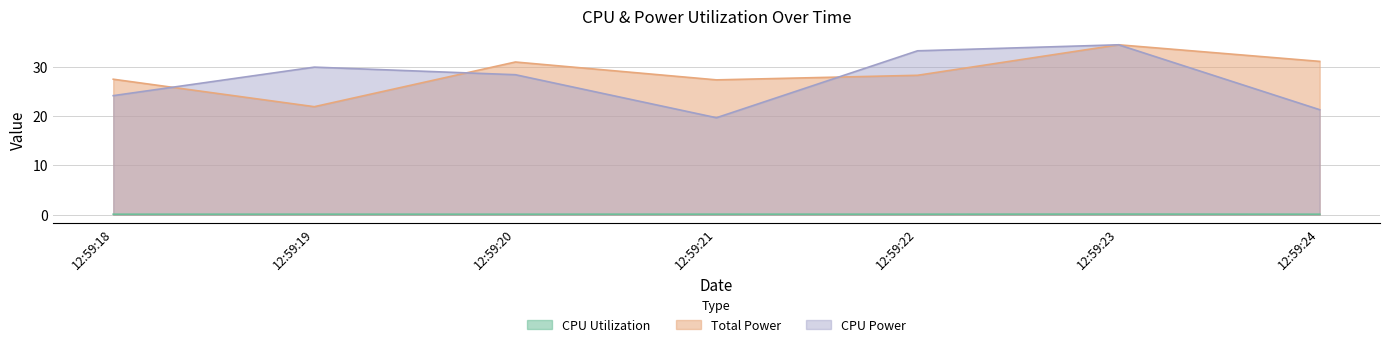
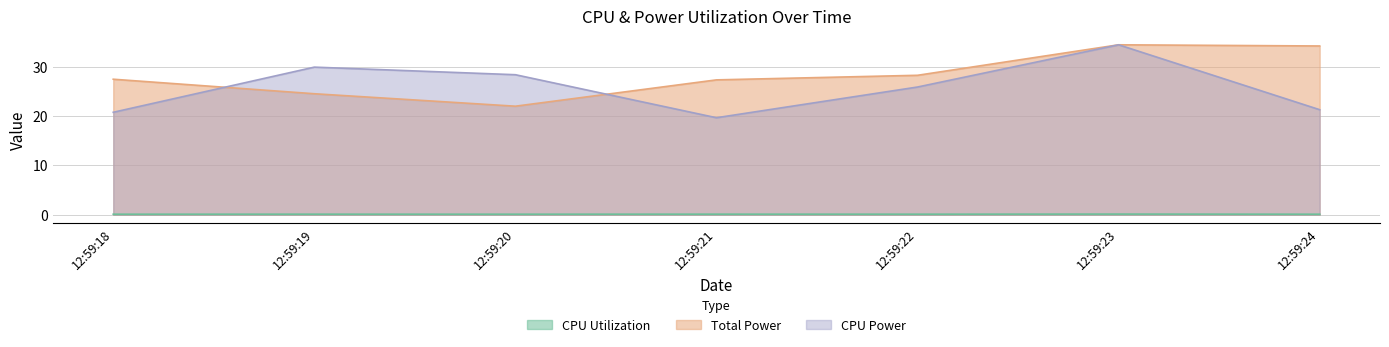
CPU Power, 12:59:18: 24 -> 21
Total Power, 12:59:19: 22 -> 25
Total Power, 12:59:20: 31 -> 22
CPU Power, 12:59:22: 33 -> 26
Total Power, 12:59:24: 31 -> 34
